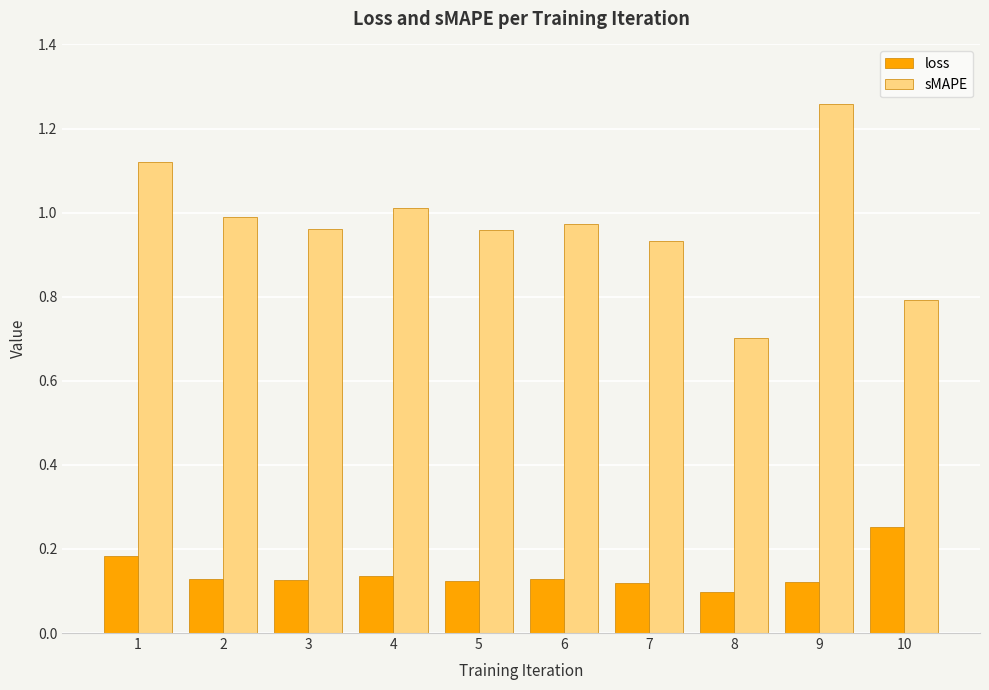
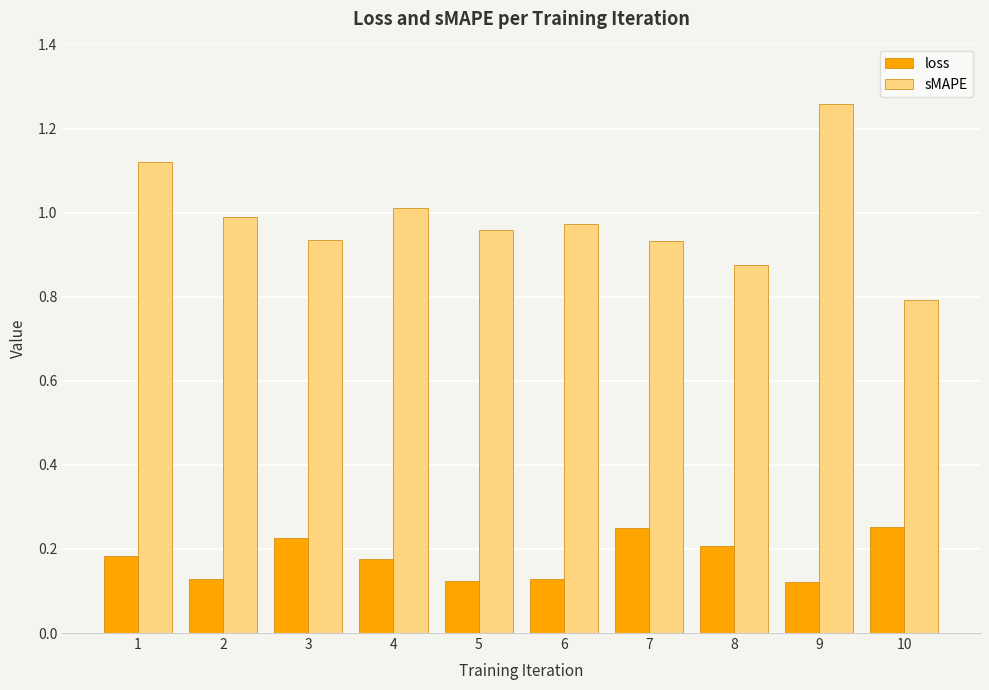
loss, 3: 0.13 -> 0.23
sMAPE, 3: 0.96 -> 0.93
loss, 4: 0.14 -> 0.18
loss, 7: 0.12 -> 0.25
loss, 8: 0.10 -> 0.21
sMAPE, 8: 0.70 -> 0.88
